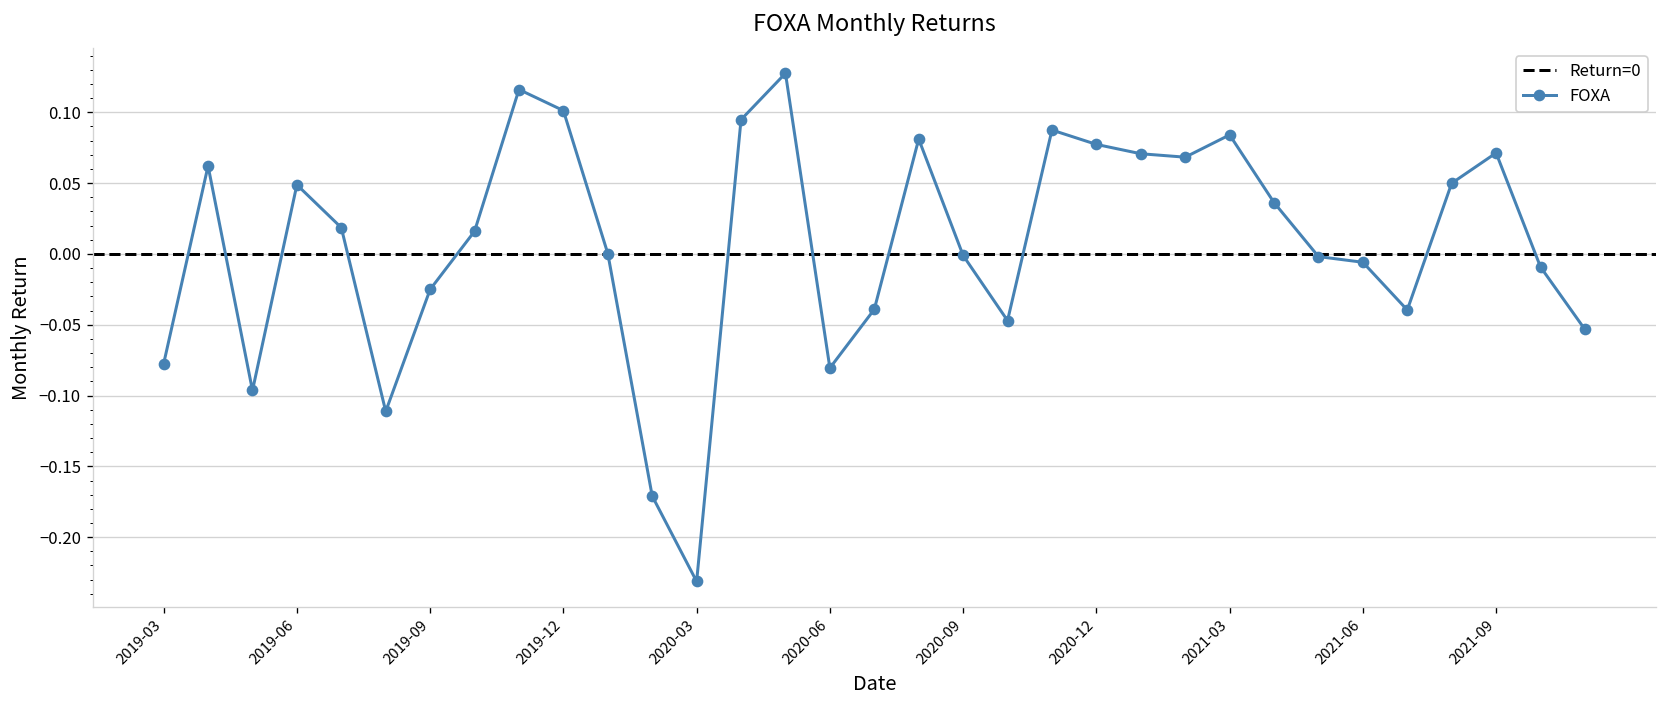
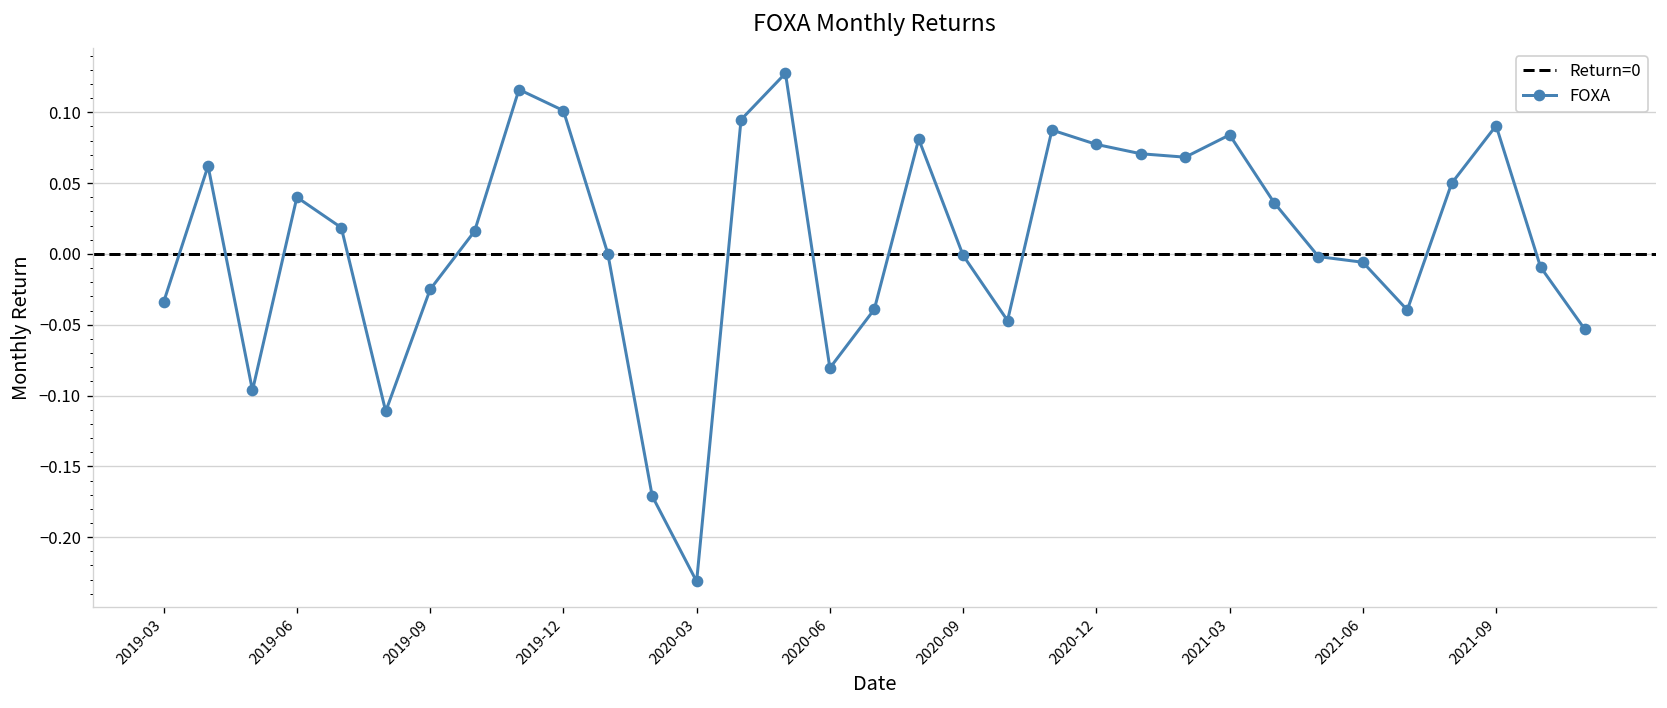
2019-03: -0.078 -> -0.034
2019-06: 0.049 -> 0.040
2021-09: 0.071 -> 0.091
